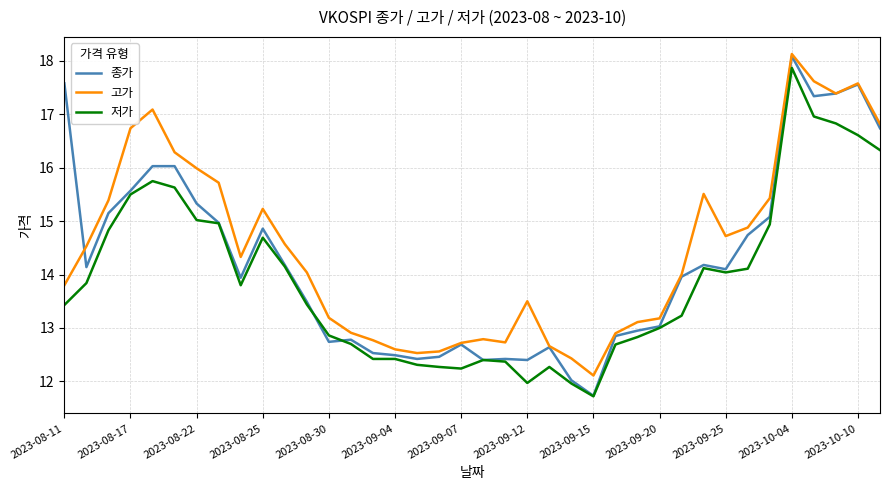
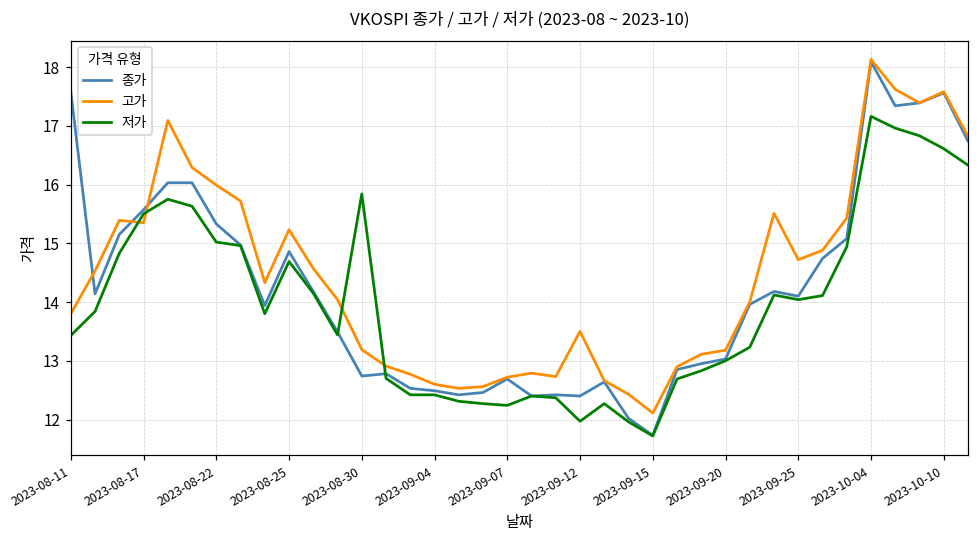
고가, 2023-08-17: 16.7 -> 15.4
저가, 2023-08-30: 12.9 -> 15.8
저가, 2023-10-04: 17.9 -> 17.2
